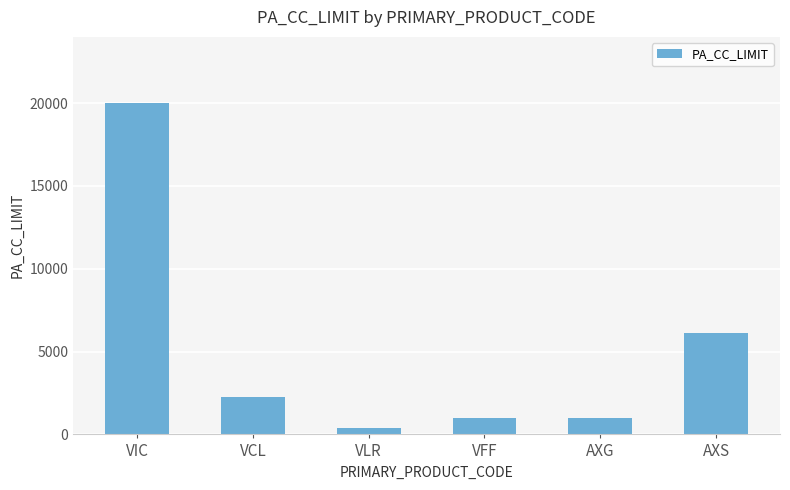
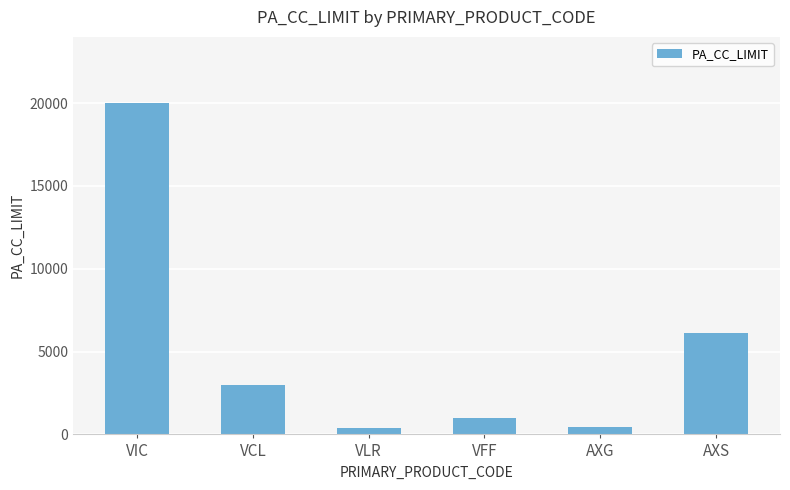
VCL: 2300 -> 3000
AXG: 1000 -> 500
